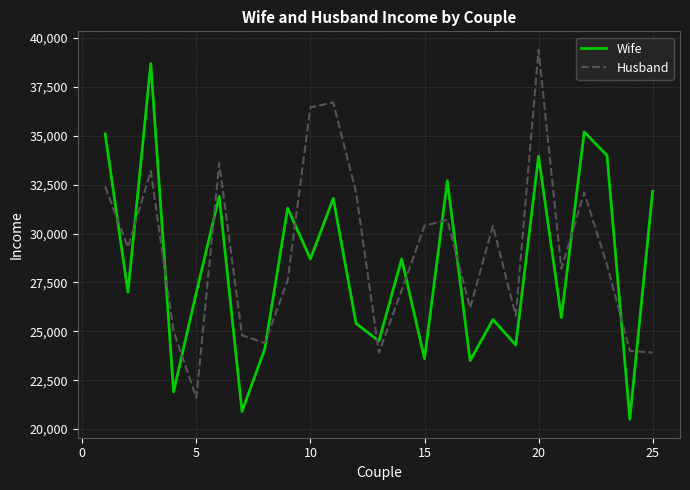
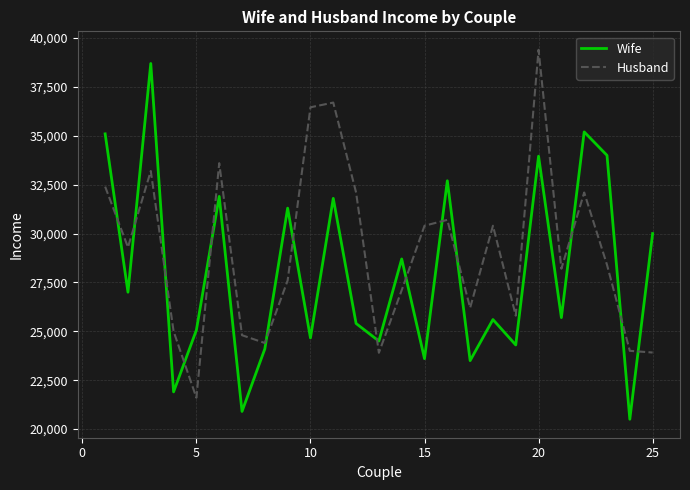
Wife, 5: 27,000 -> 25,100
Wife, 10: 28,700 -> 24,700
Wife, 25: 32,200 -> 30,000
